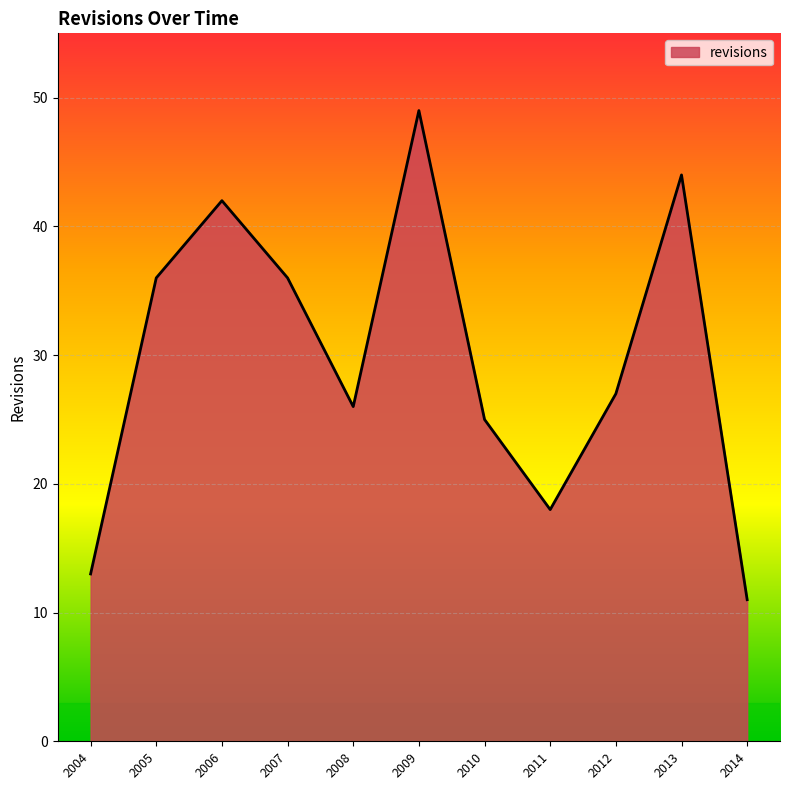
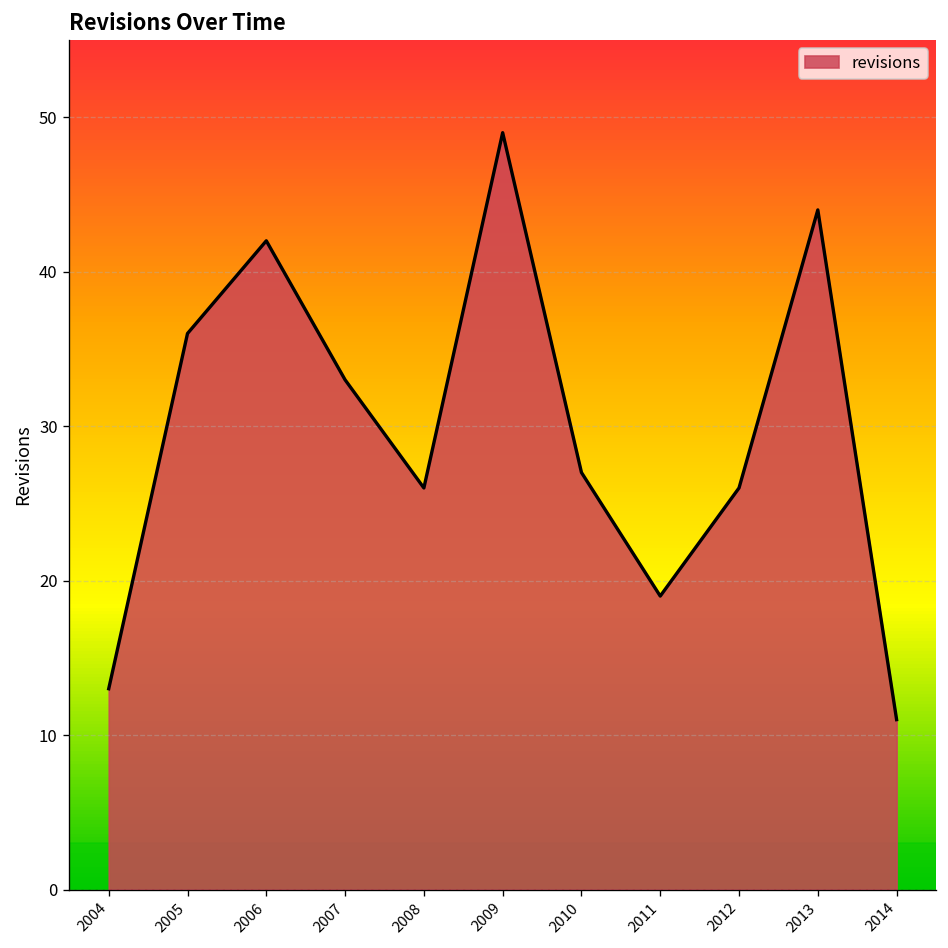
2007: 36 -> 33
2010: 25 -> 27
2011: 18 -> 19
2012: 27 -> 26
